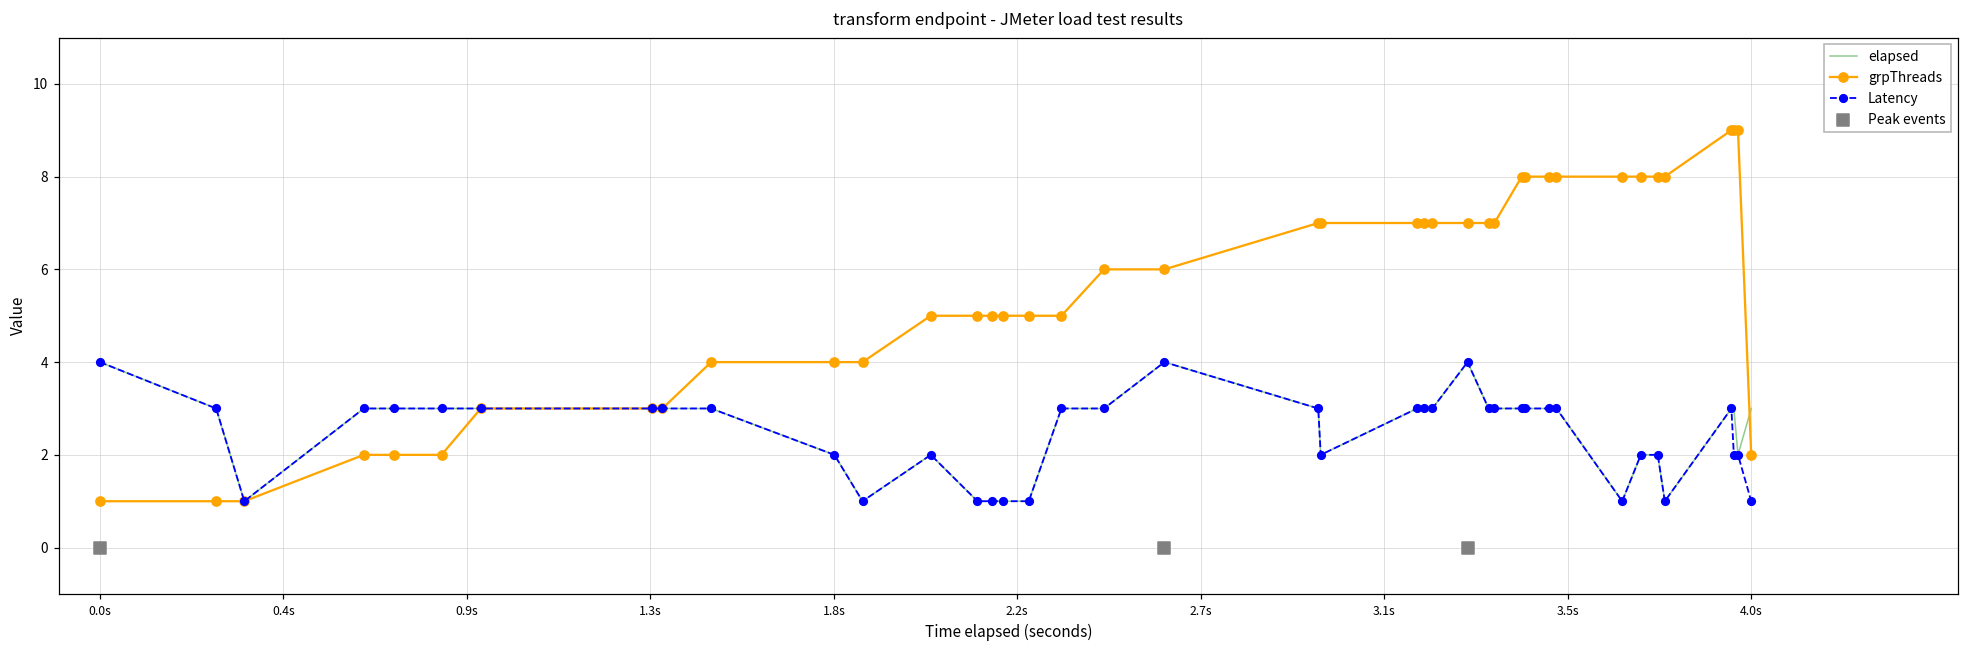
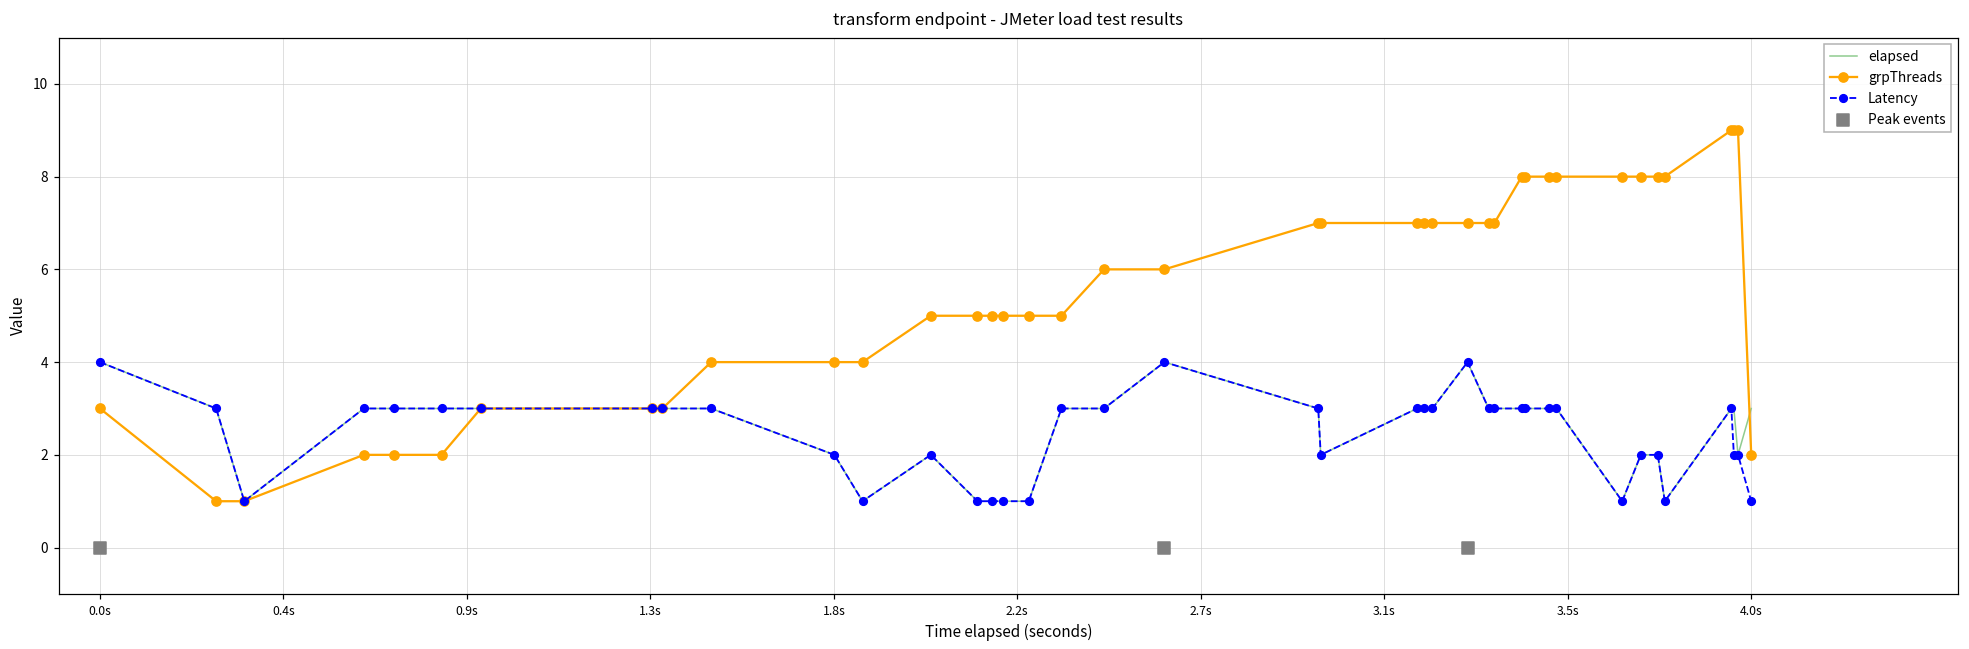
grpThreads, 0.0s: 1 -> 3
